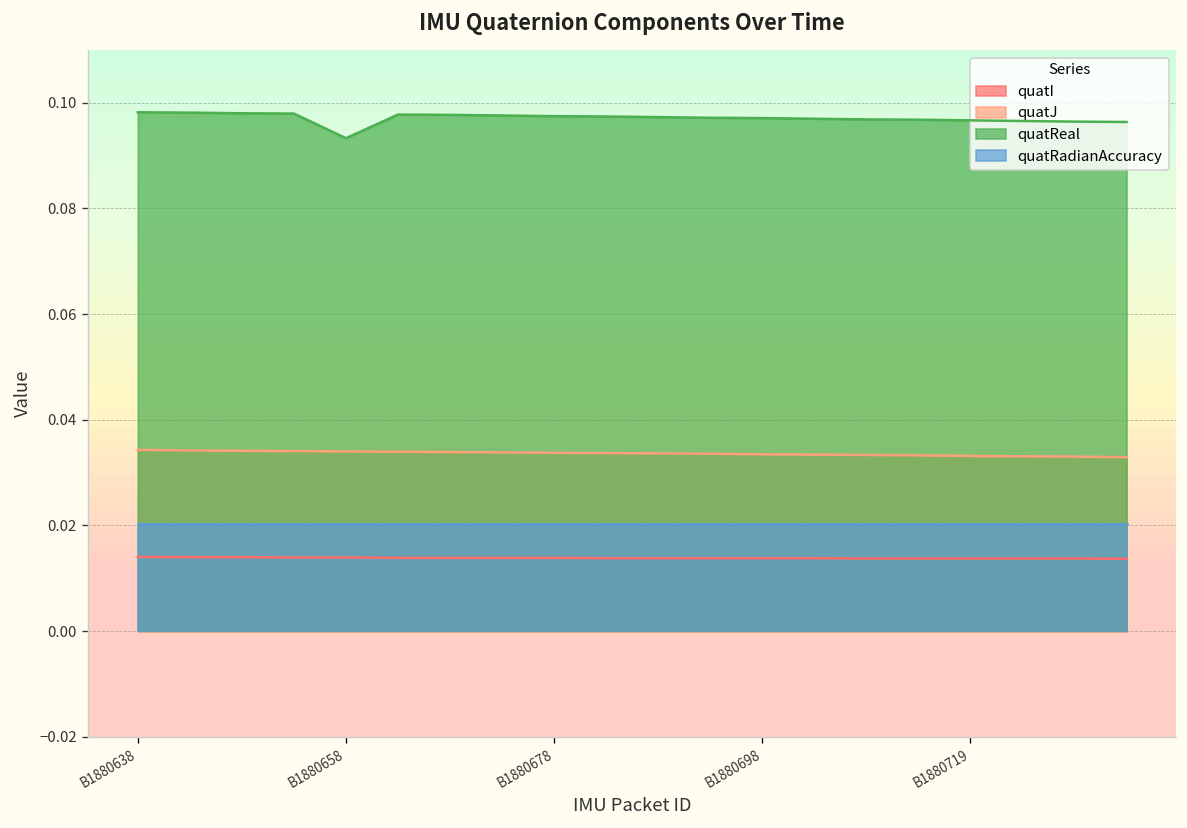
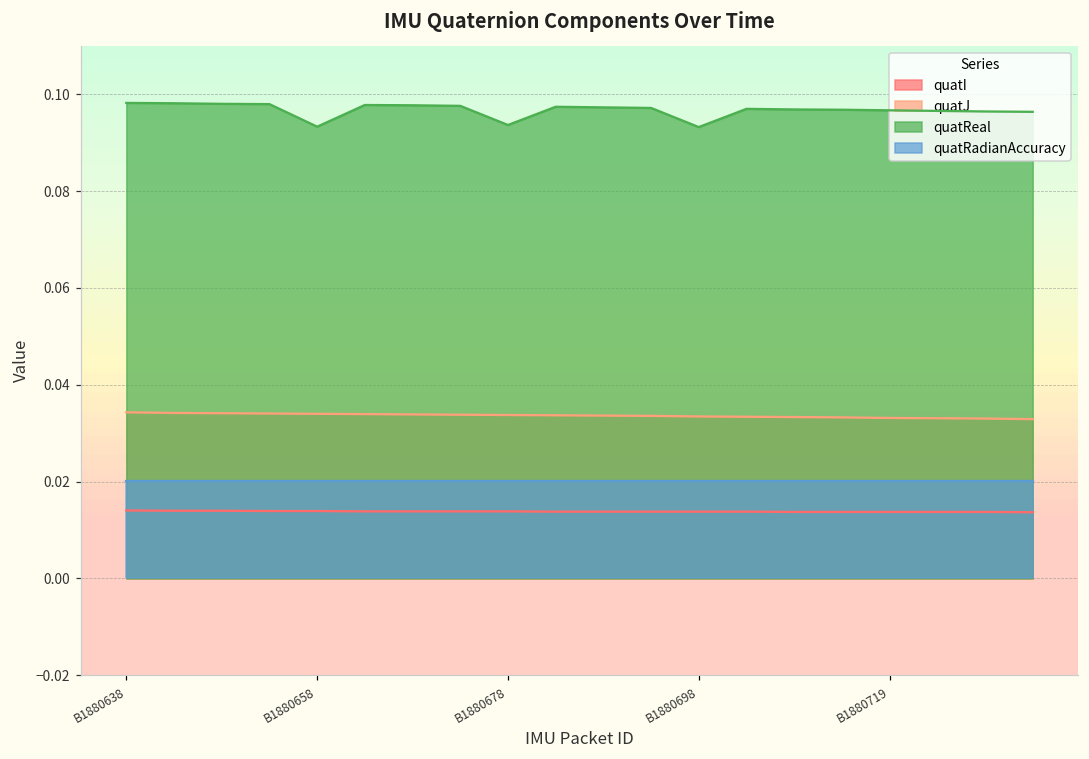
quatReal, B1880678: 0.097 -> 0.094
quatReal, B1880698: 0.097 -> 0.093
